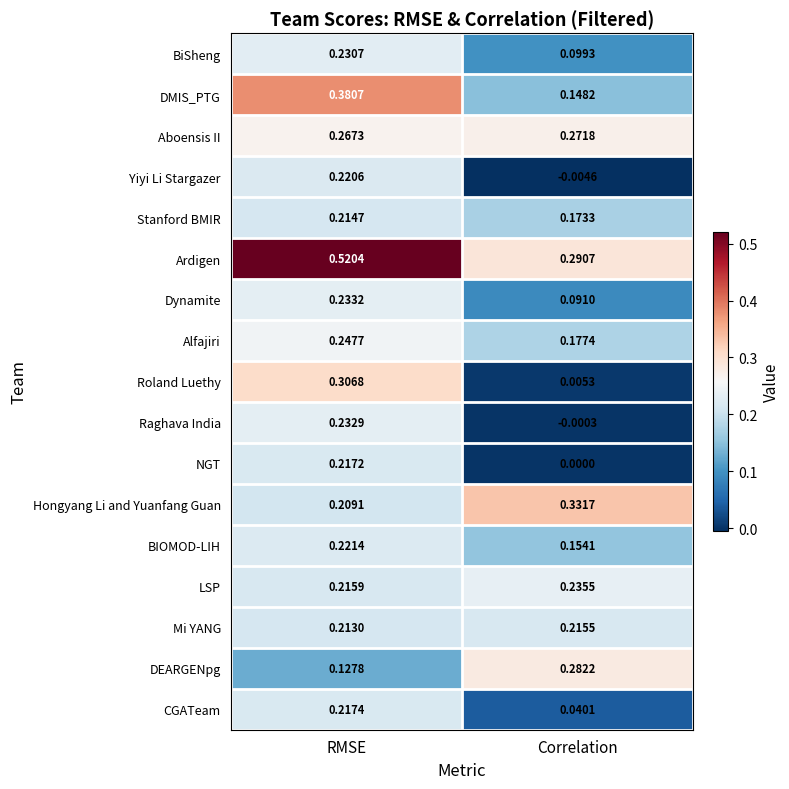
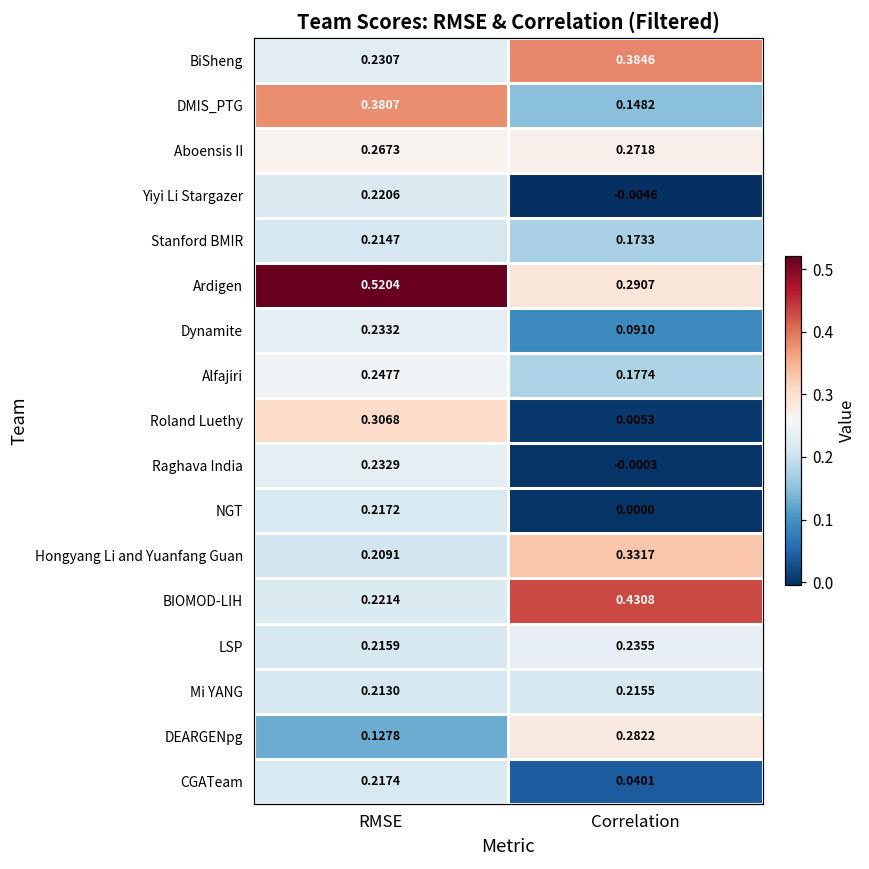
BiSheng, Correlation: 0.0993 -> 0.3846
BIOMOD-LIH, Correlation: 0.1541 -> 0.4308
